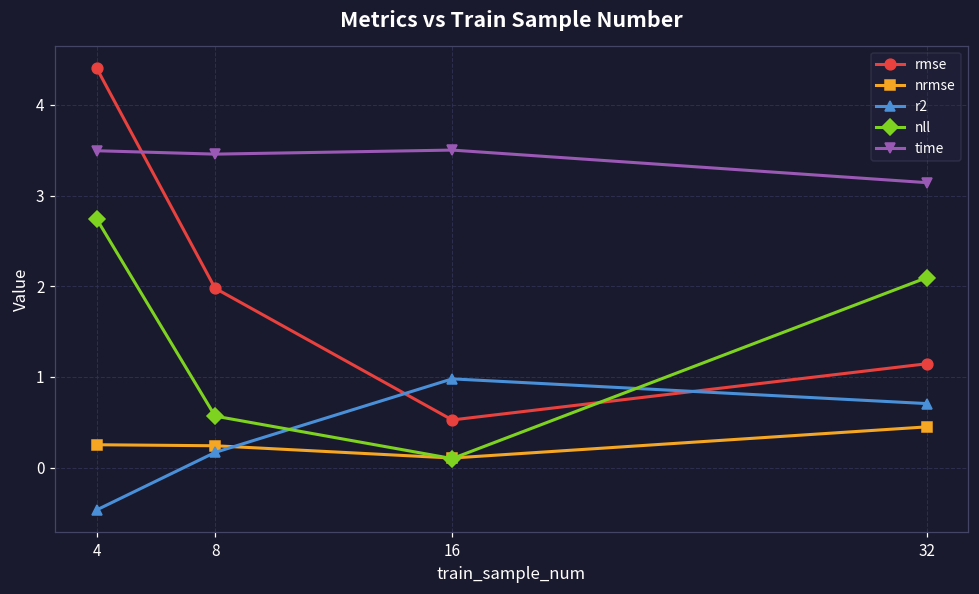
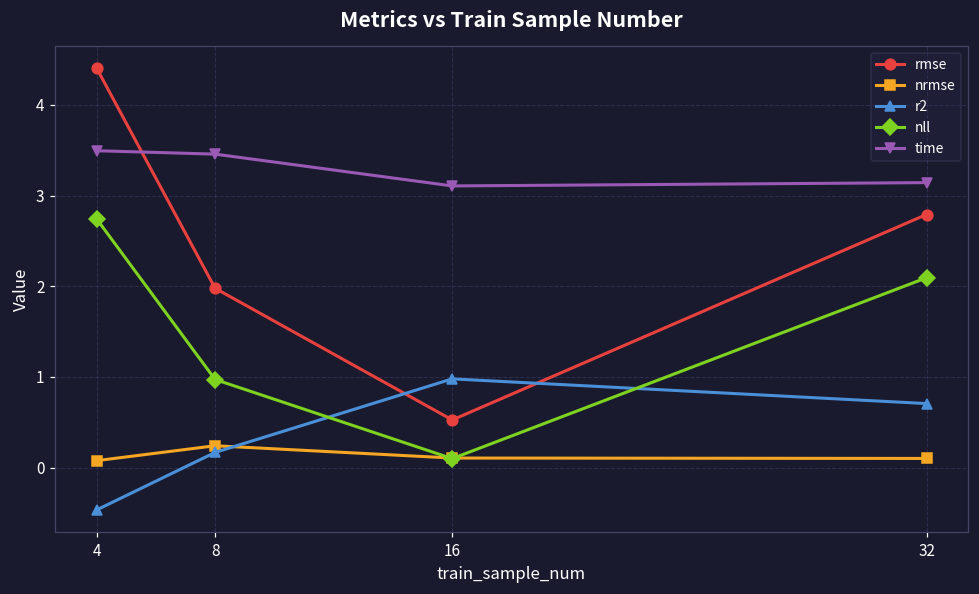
nrmse, 4: 0.3 -> 0.1
nll, 8: 0.6 -> 1.0
time, 16: 3.5 -> 3.1
rmse, 32: 1.1 -> 2.8
nrmse, 32: 0.4 -> 0.1
